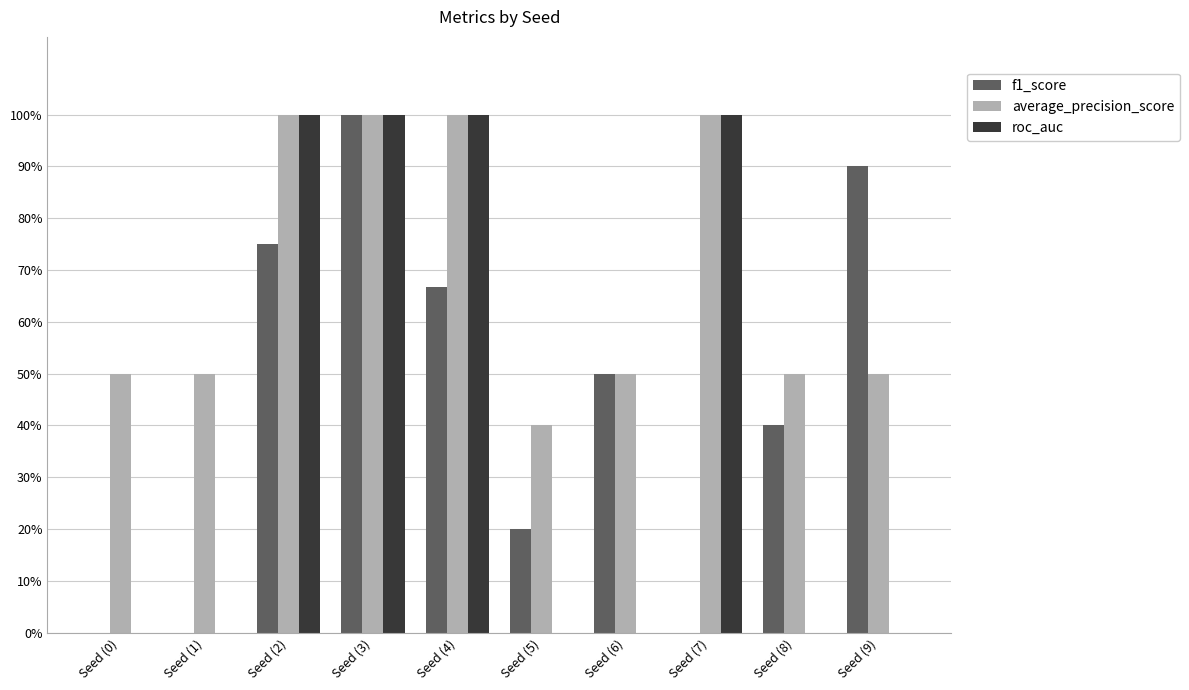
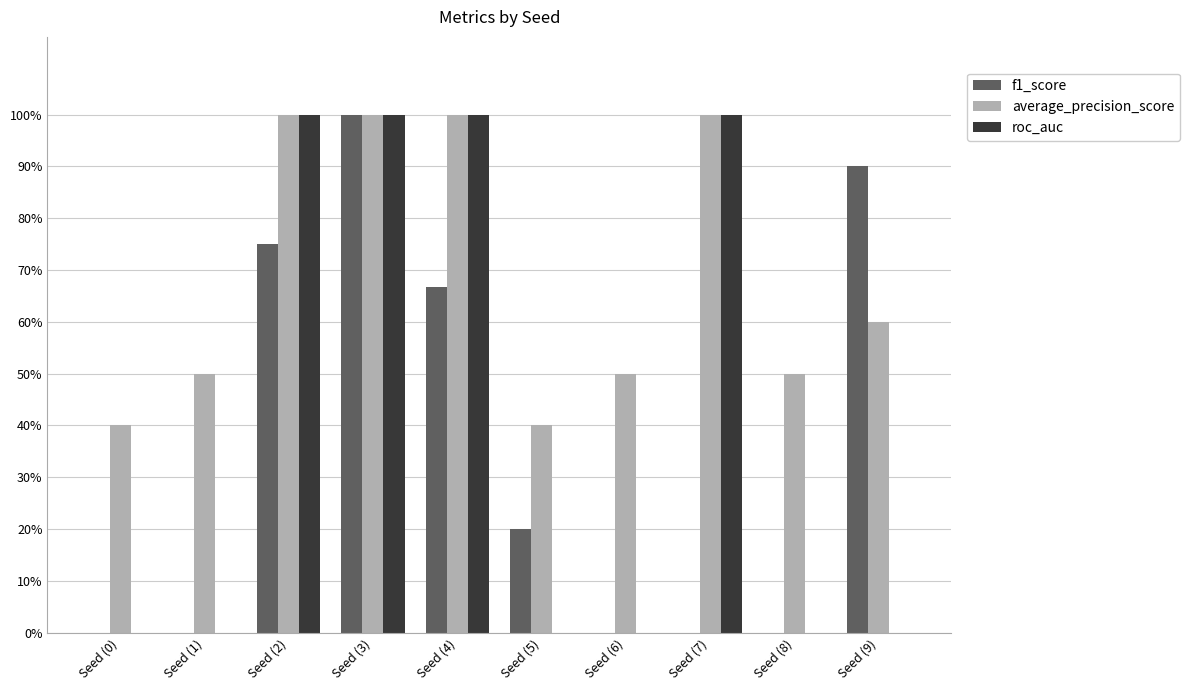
average_precision_score, Seed (0): 50% -> 40%
f1_score, Seed (6): 50% -> 0%
f1_score, Seed (8): 40% -> 0%
average_precision_score, Seed (9): 50% -> 60%
